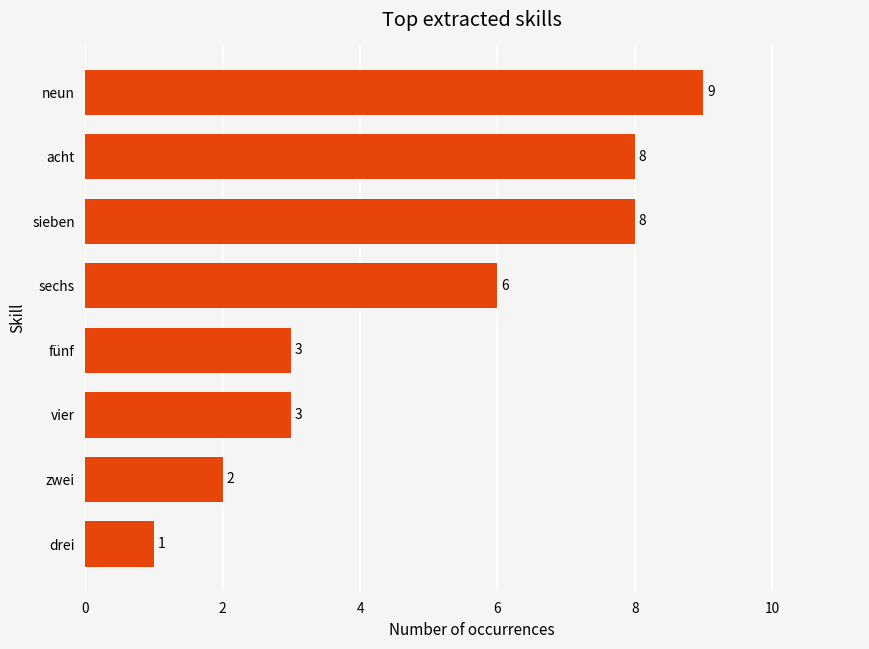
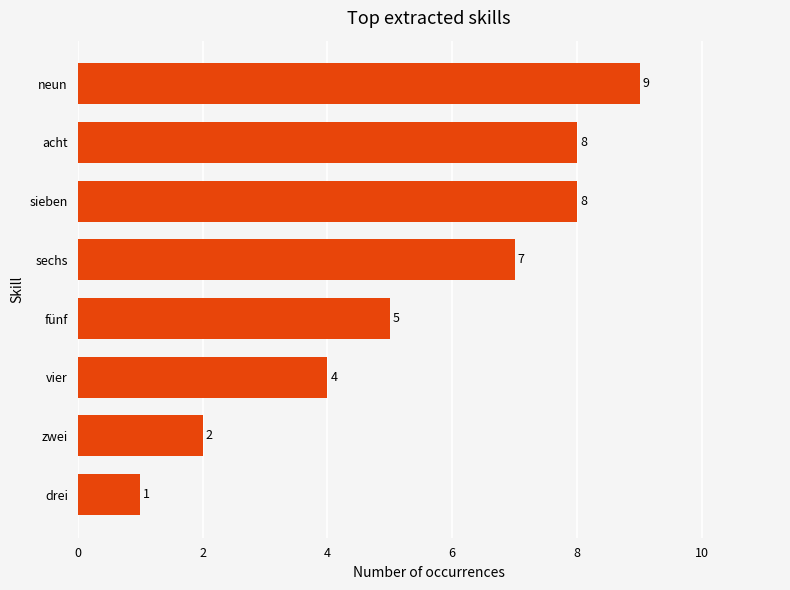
sechs: 6 -> 7
fünf: 3 -> 5
vier: 3 -> 4
